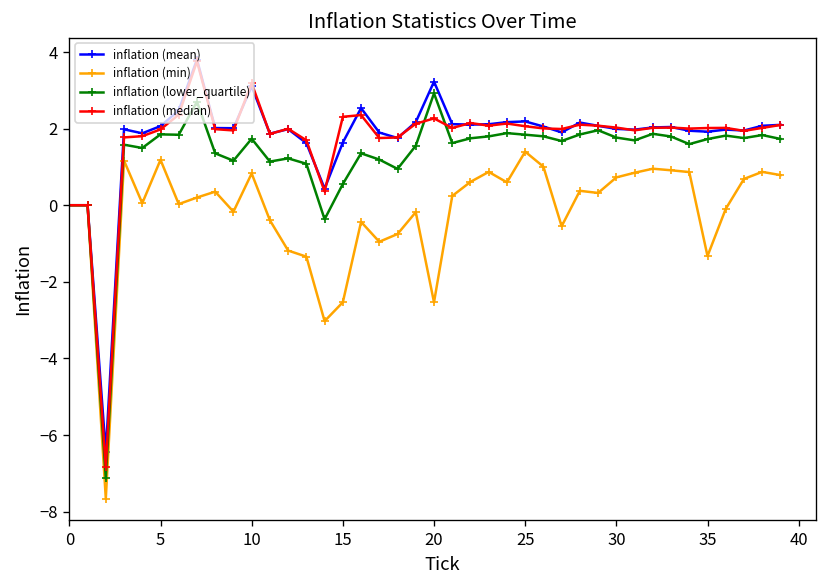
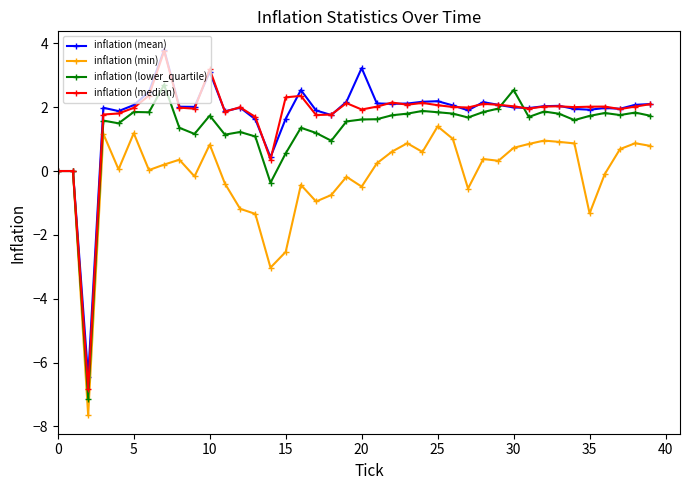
inflation (min), 20: -2.5 -> -0.5
inflation (lower_quartile), 20: 2.9 -> 1.6
inflation (median), 20: 2.3 -> 1.9
inflation (lower_quartile), 30: 1.8 -> 2.5
